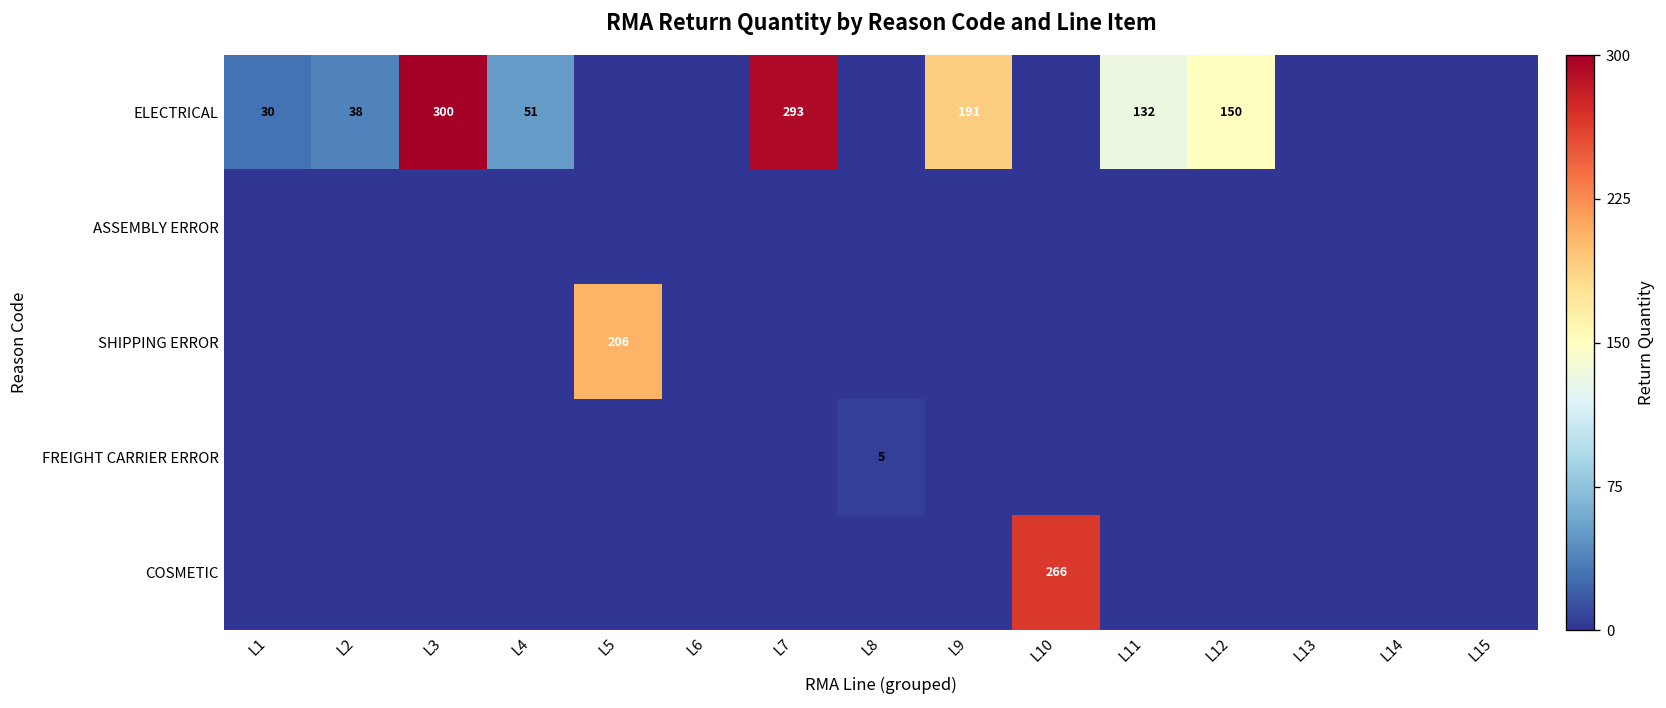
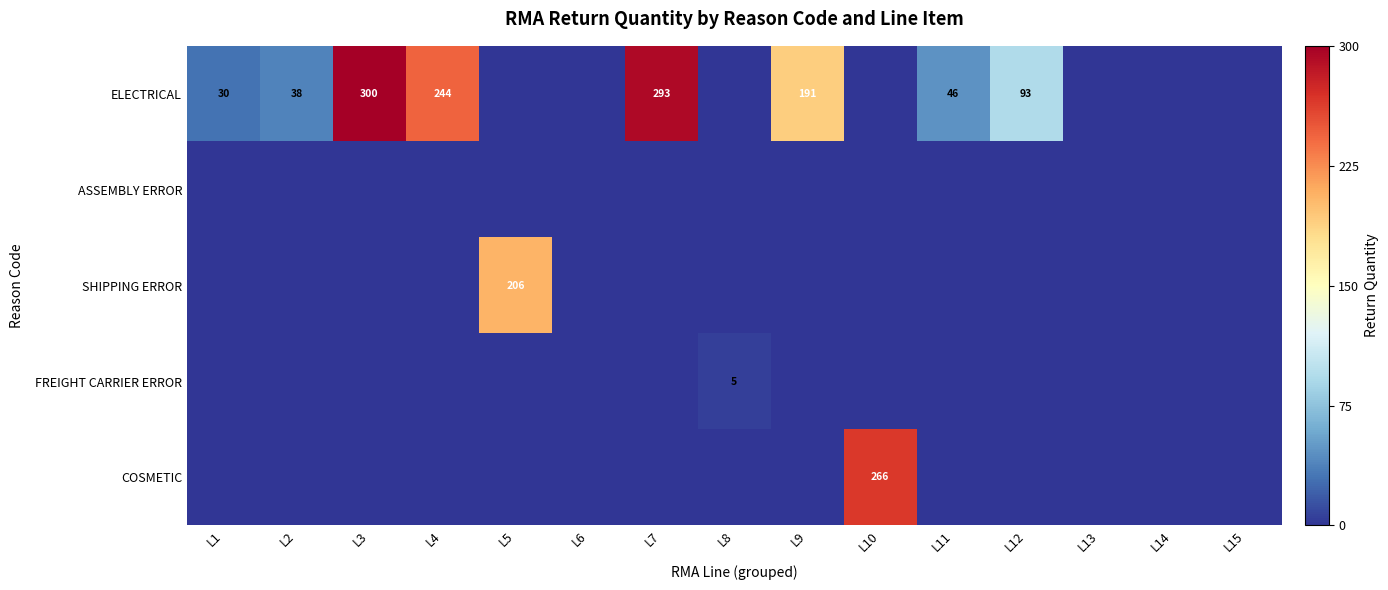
ELECTRICAL, L4: 51 -> 244
ELECTRICAL, L11: 132 -> 46
ELECTRICAL, L12: 150 -> 93
